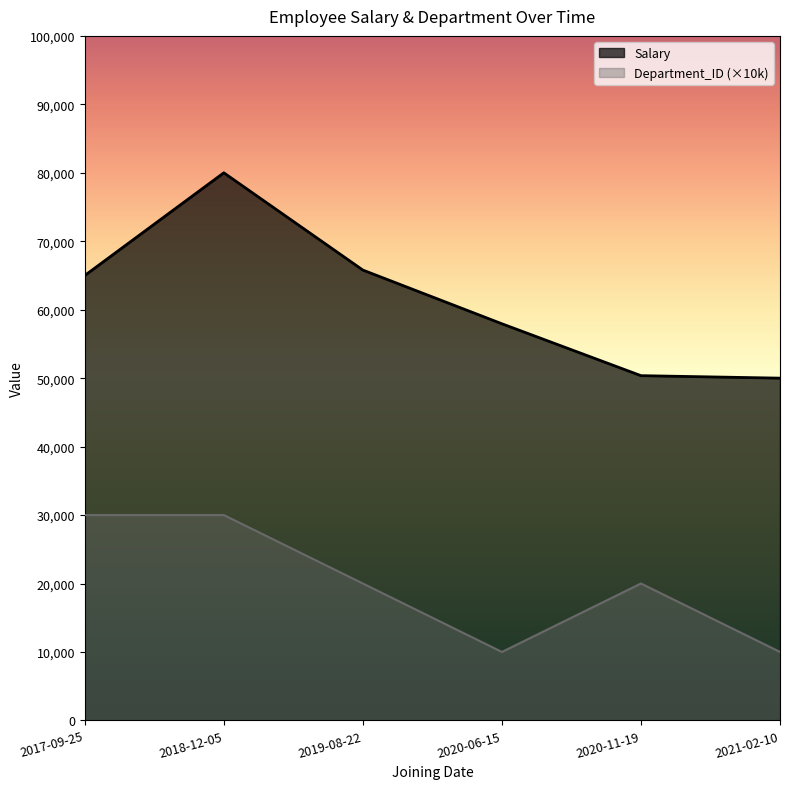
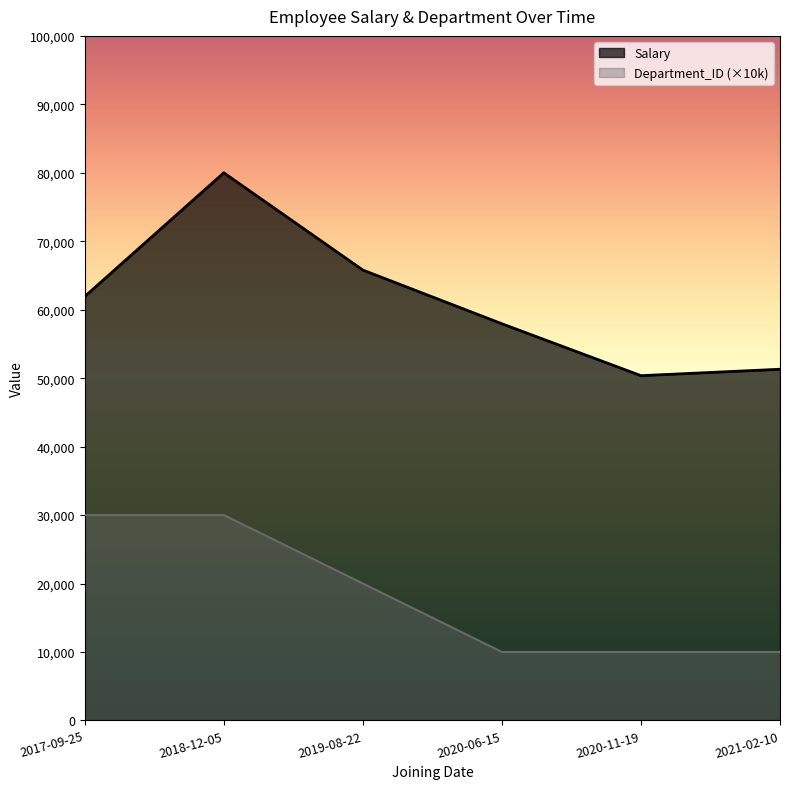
Salary, 2017-09-25: 65,000 -> 62,000
Department_ID (×10k), 2020-11-19: 20,000 -> 10,000
Salary, 2021-02-10: 50,000 -> 51,000
